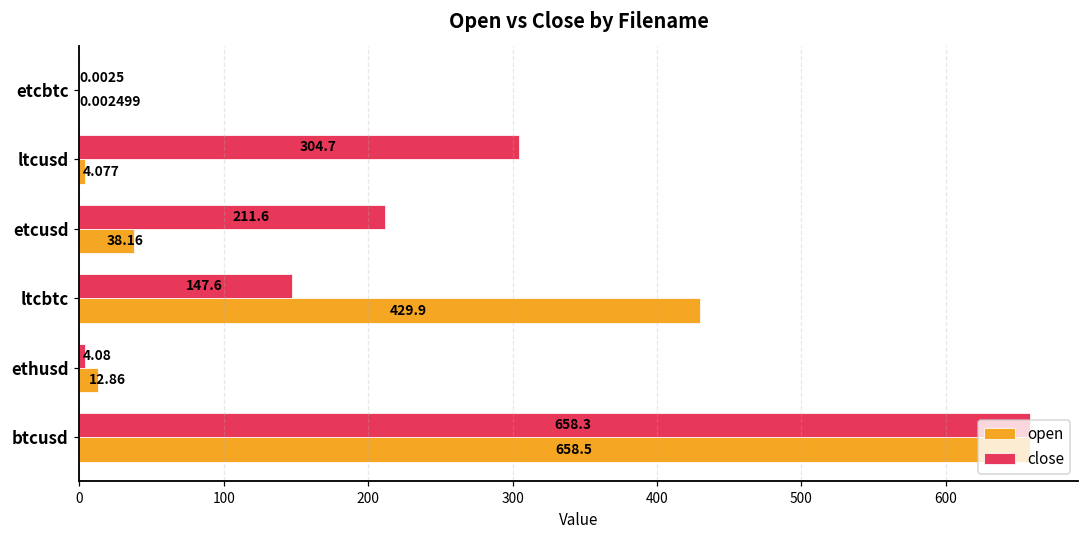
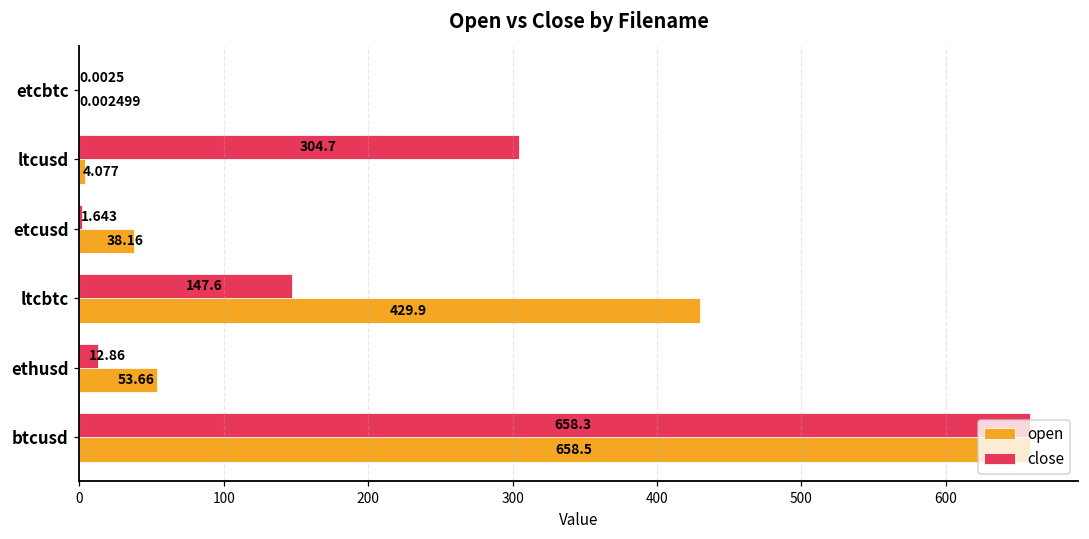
close, etcusd: 211.6 -> 1.643
close, ethusd: 4.08 -> 12.86
open, ethusd: 12.86 -> 53.66
